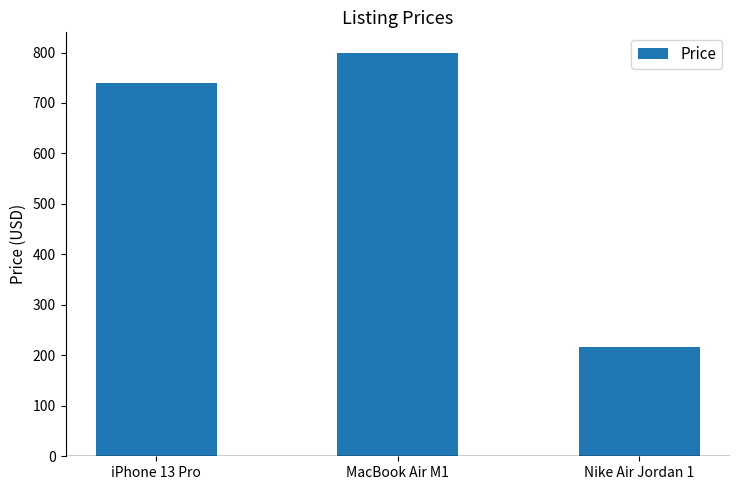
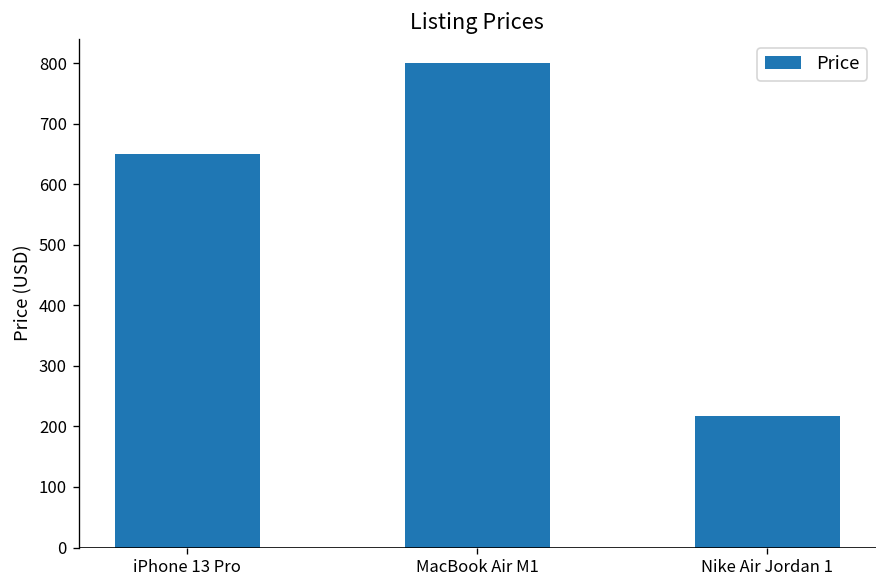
iPhone 13 Pro: 740 -> 650
